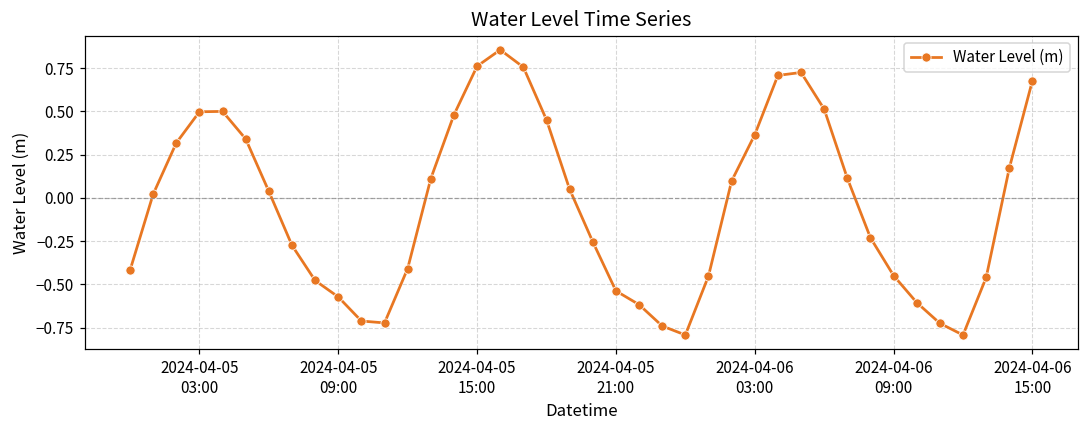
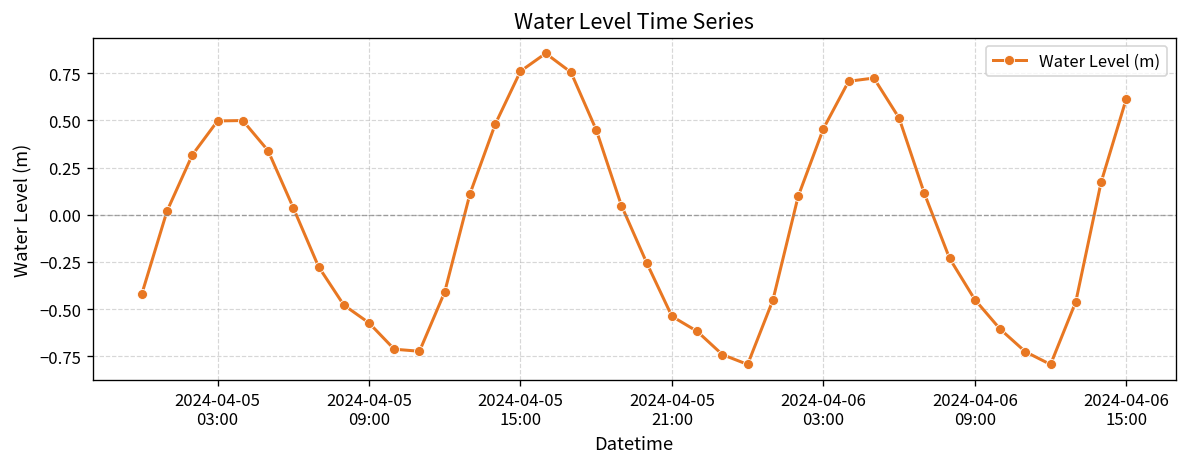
2024-04-06 03:00: 0.36 -> 0.46
2024-04-06 15:00: 0.68 -> 0.62
